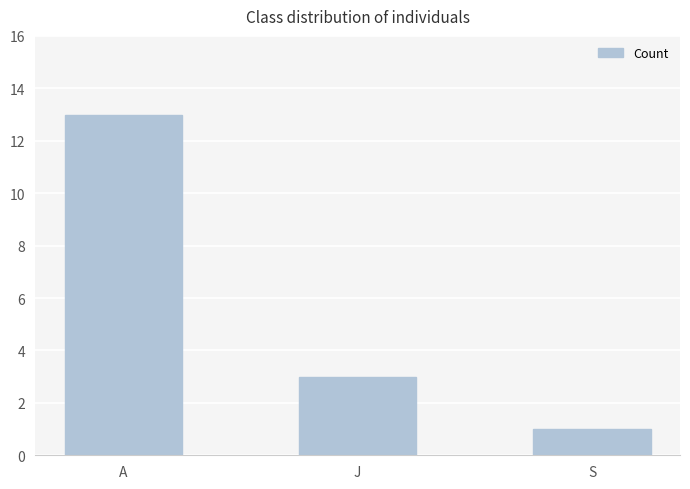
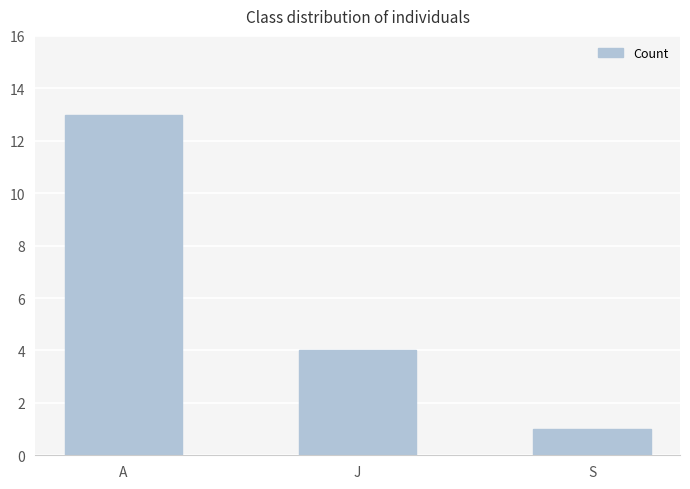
J: 3 -> 4
